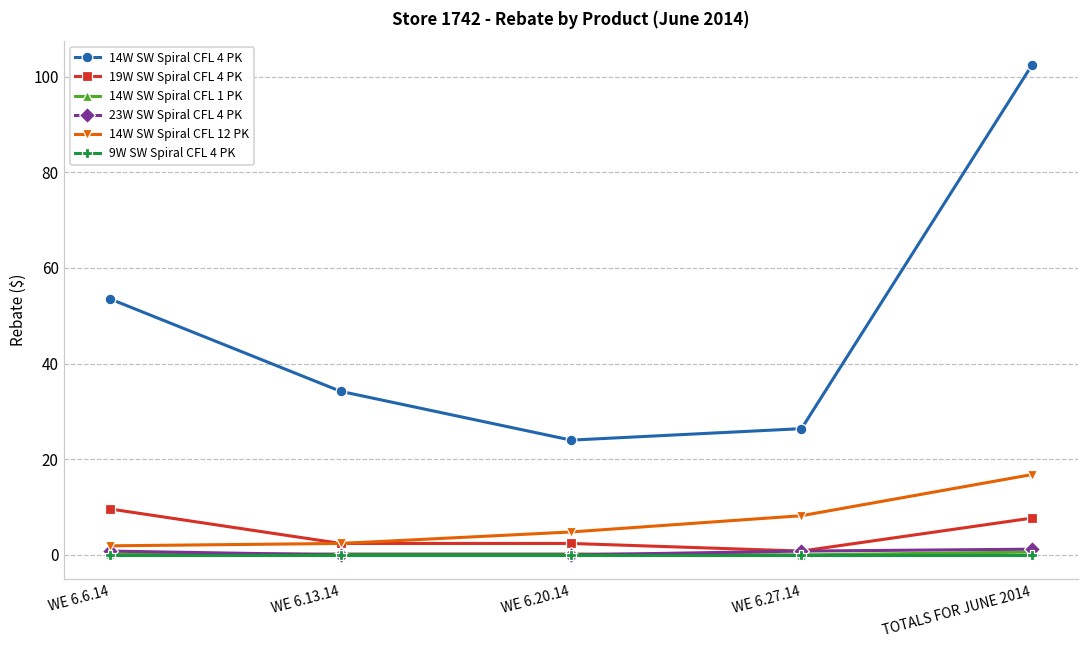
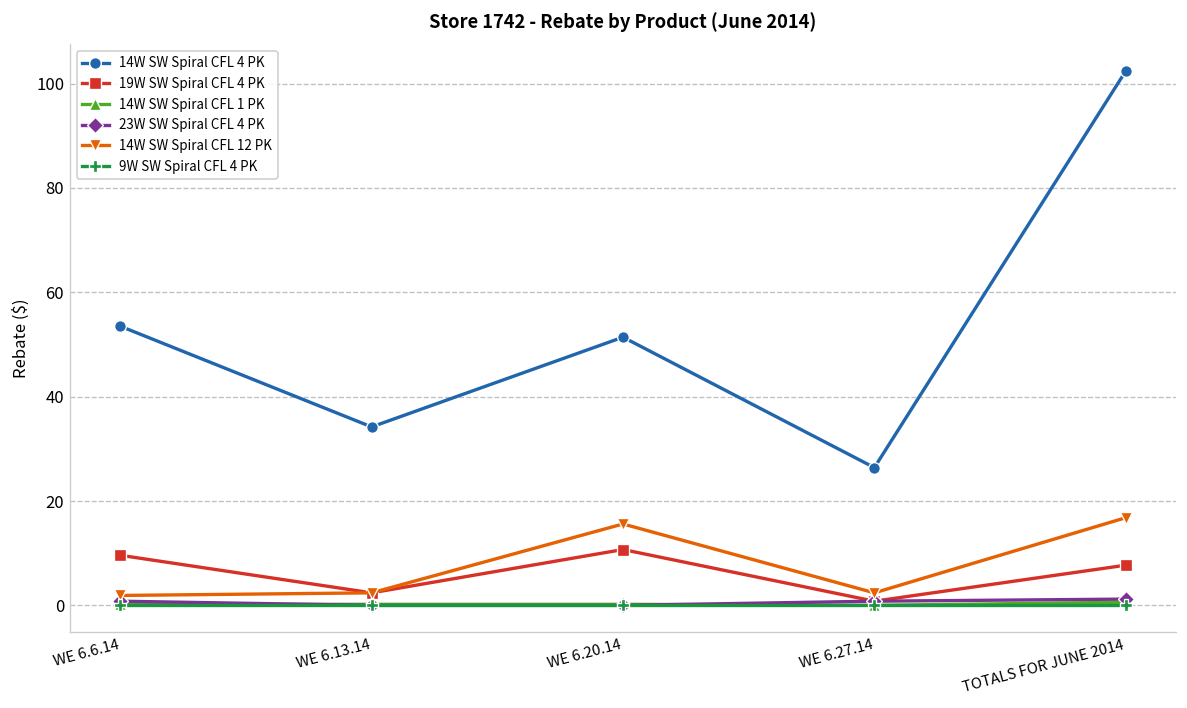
14W SW Spiral CFL 4 PK, WE 6.20.14: 24 -> 51
19W SW Spiral CFL 4 PK, WE 6.20.14: 2 -> 11
14W SW Spiral CFL 12 PK, WE 6.20.14: 5 -> 16
14W SW Spiral CFL 12 PK, WE 6.27.14: 8 -> 2
